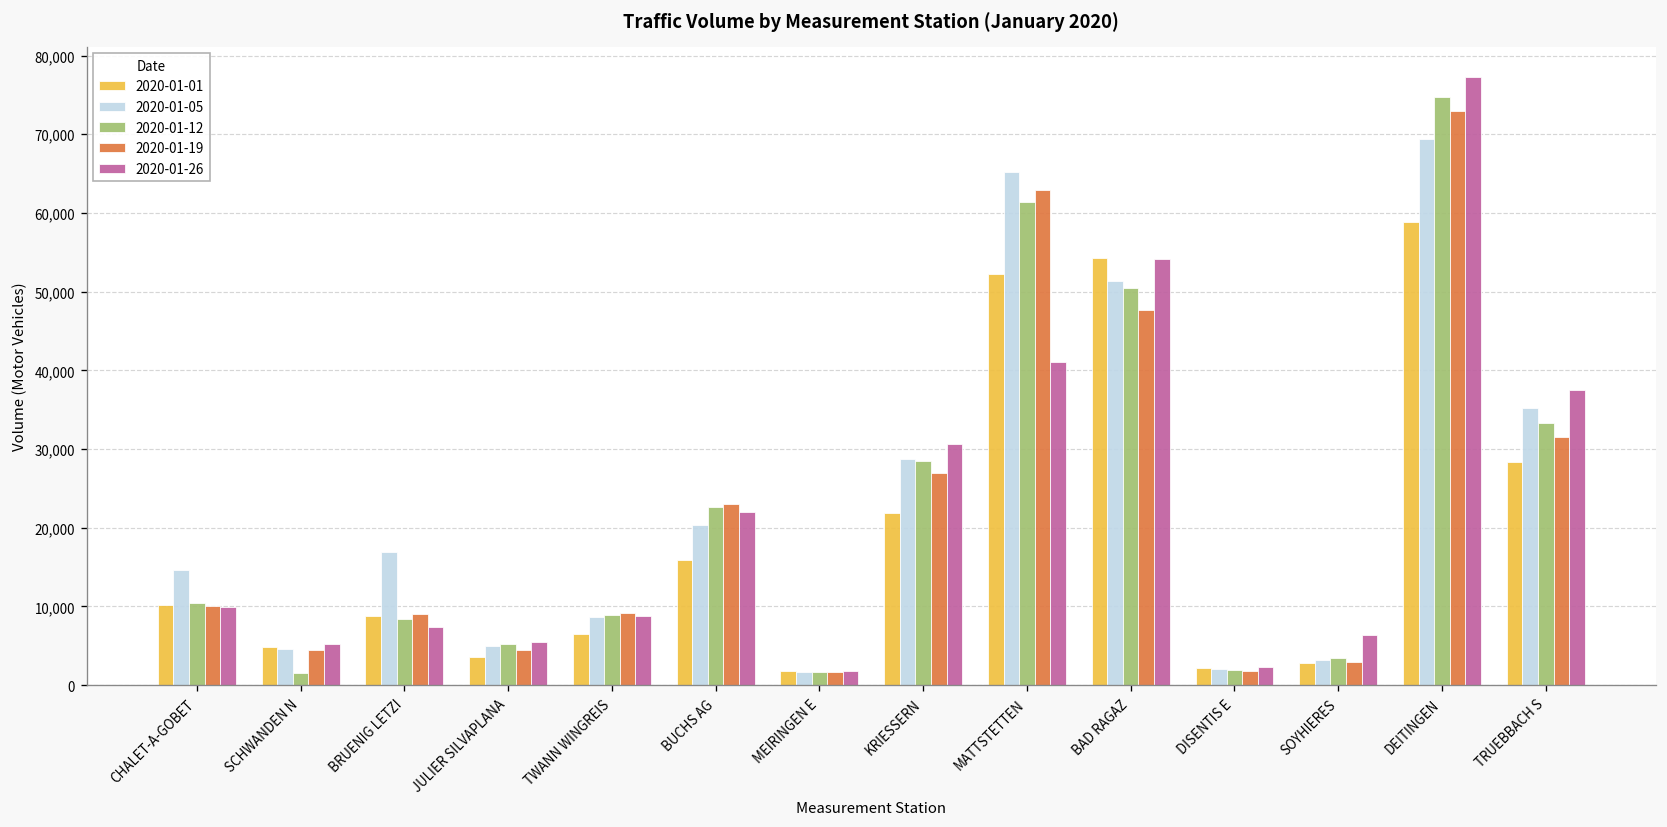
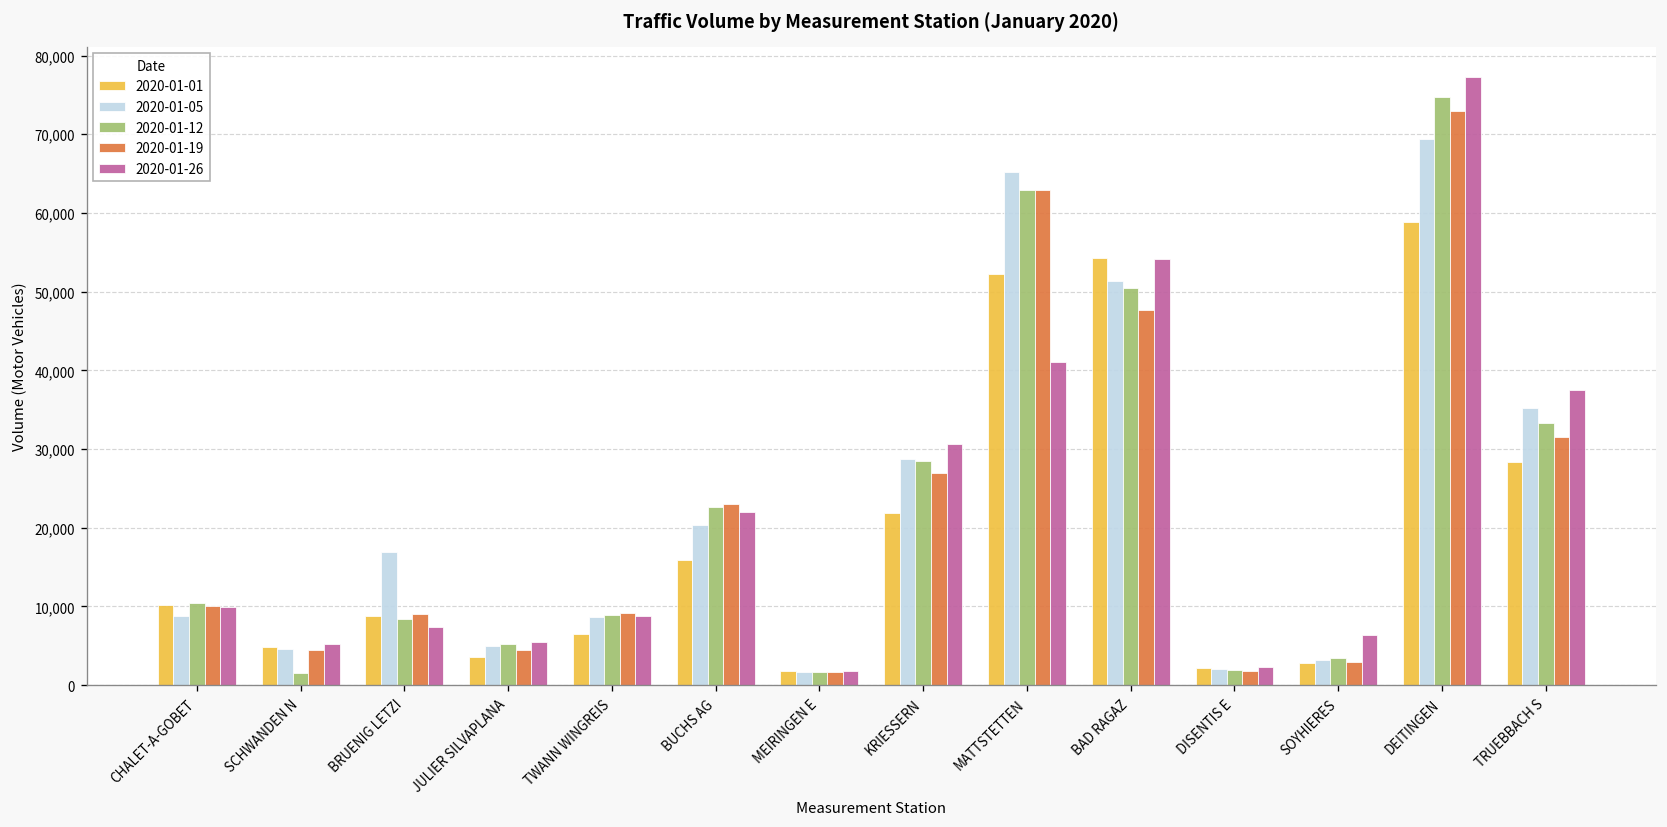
2020-01-05, CHALET-A-GOBET: 15,000 -> 9,000
2020-01-12, MATTSTETTEN: 61,000 -> 63,000
